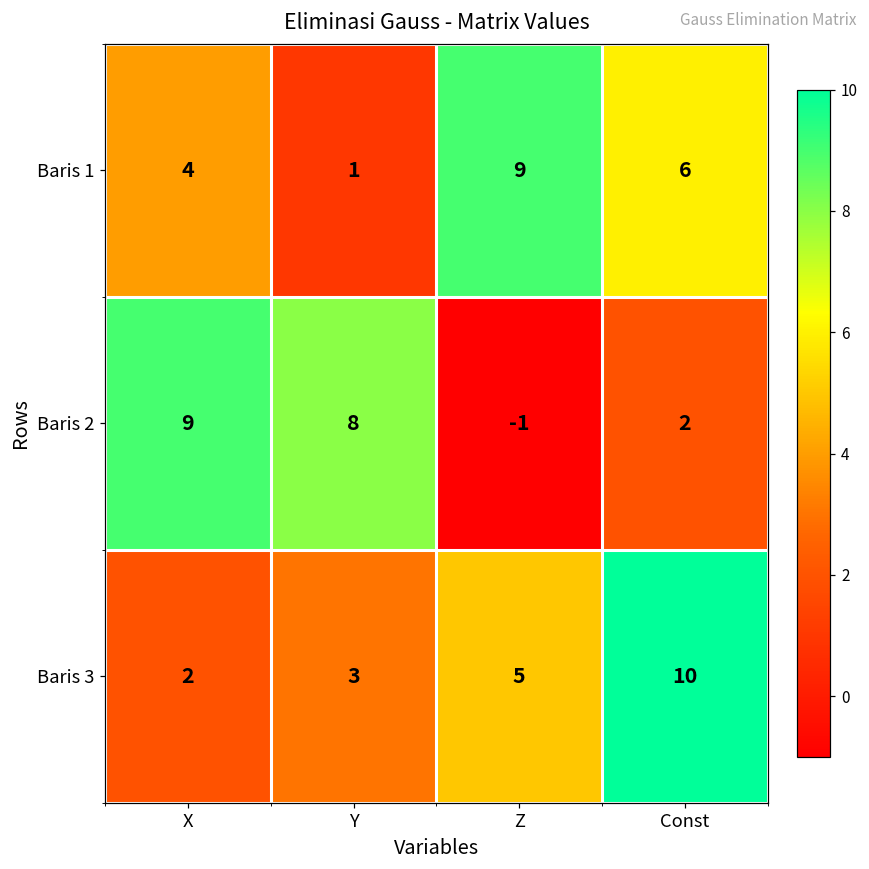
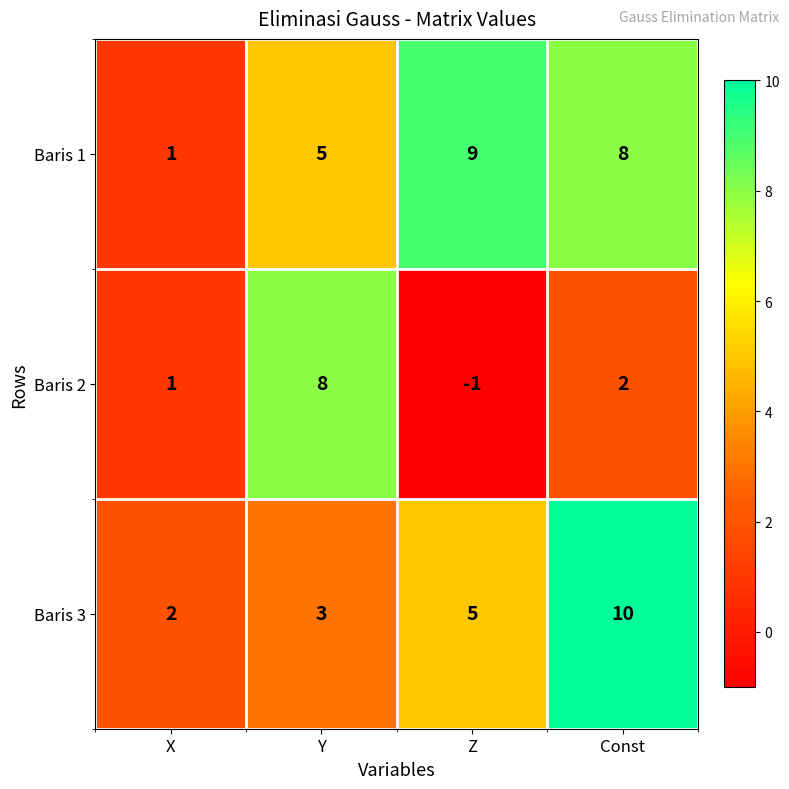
Baris 1, X: 4 -> 1
Baris 1, Y: 1 -> 5
Baris 1, Const: 6 -> 8
Baris 2, X: 9 -> 1
